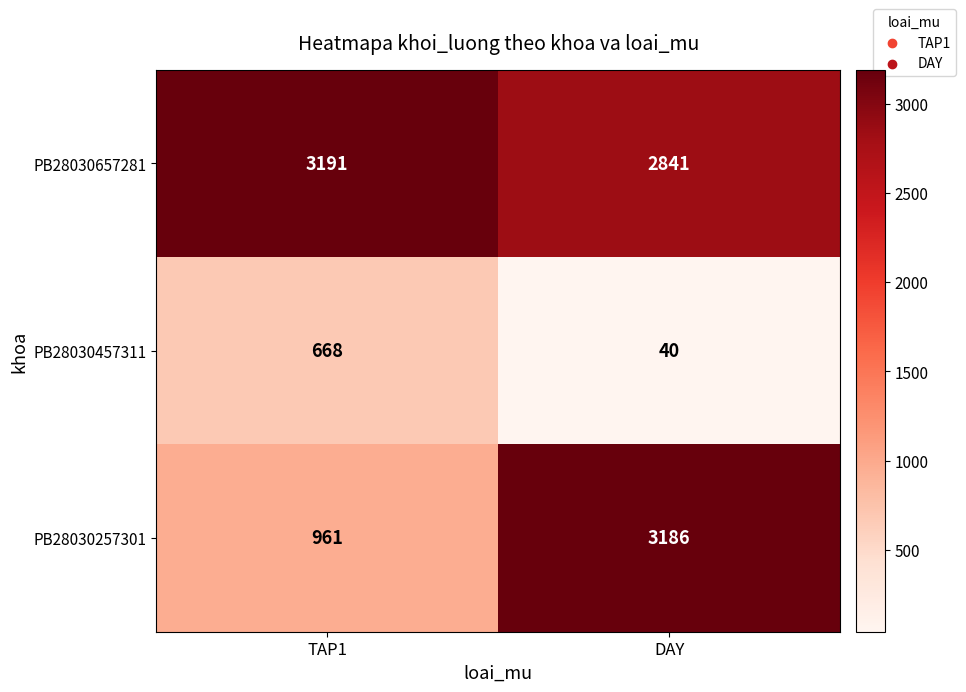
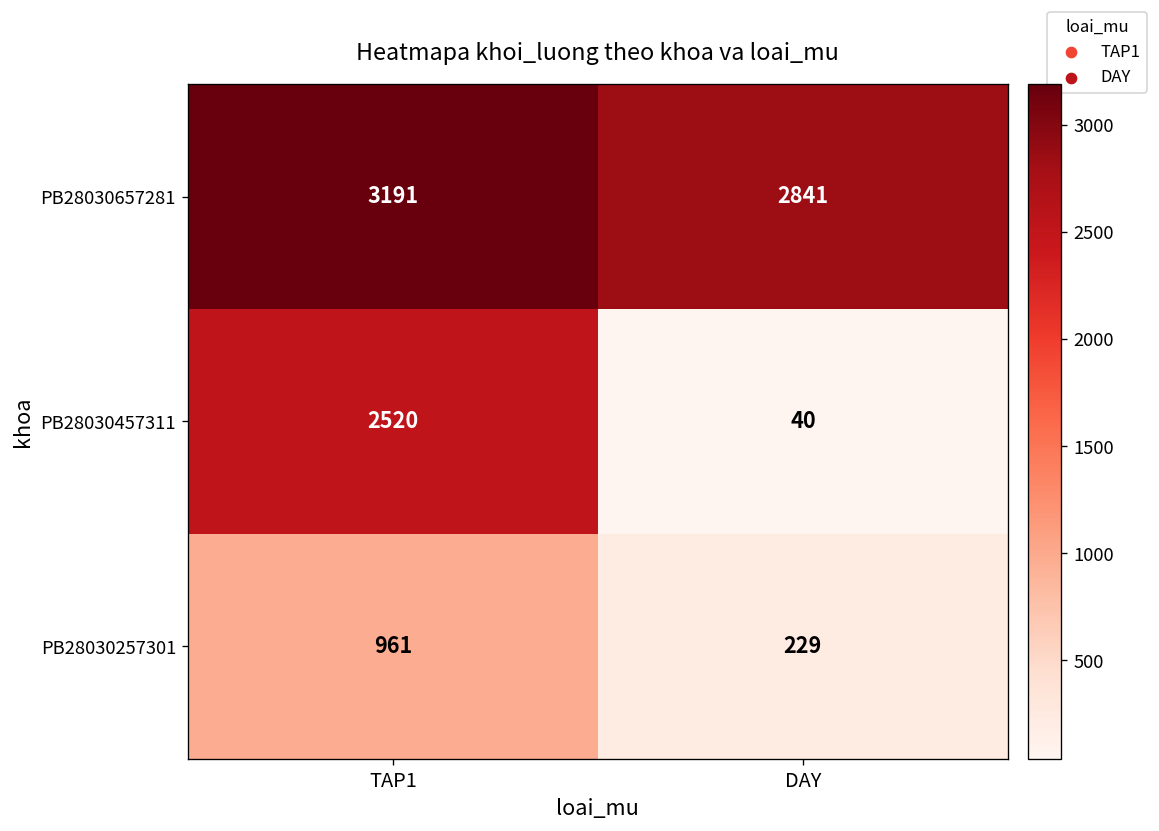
PB28030457311, TAP1: 668 -> 2520
PB28030257301, DAY: 3186 -> 229
